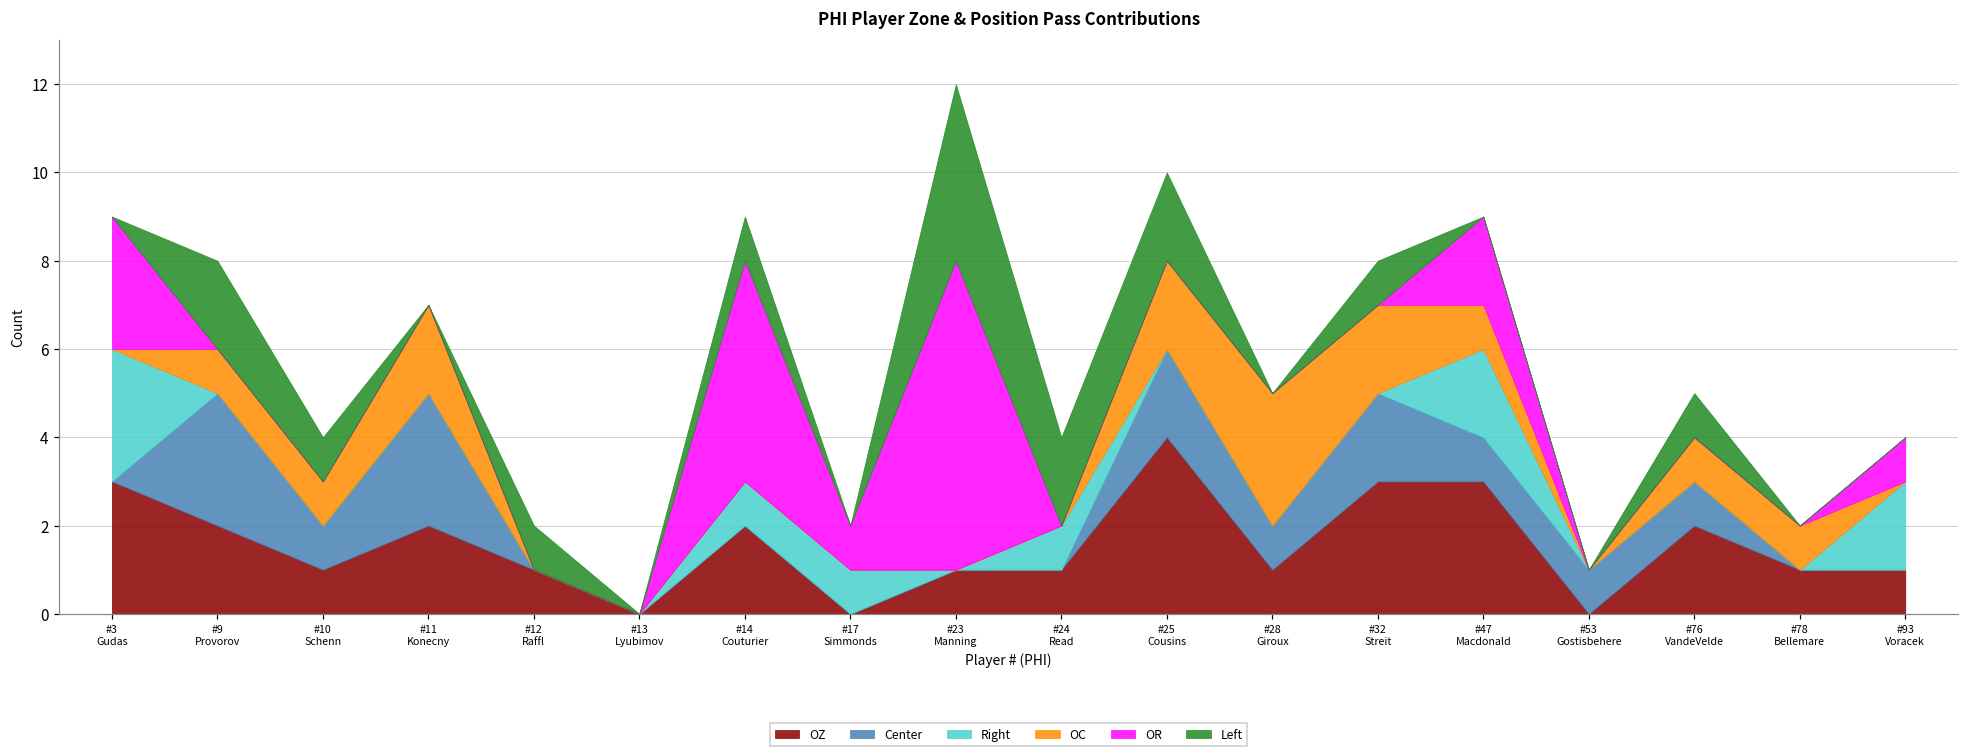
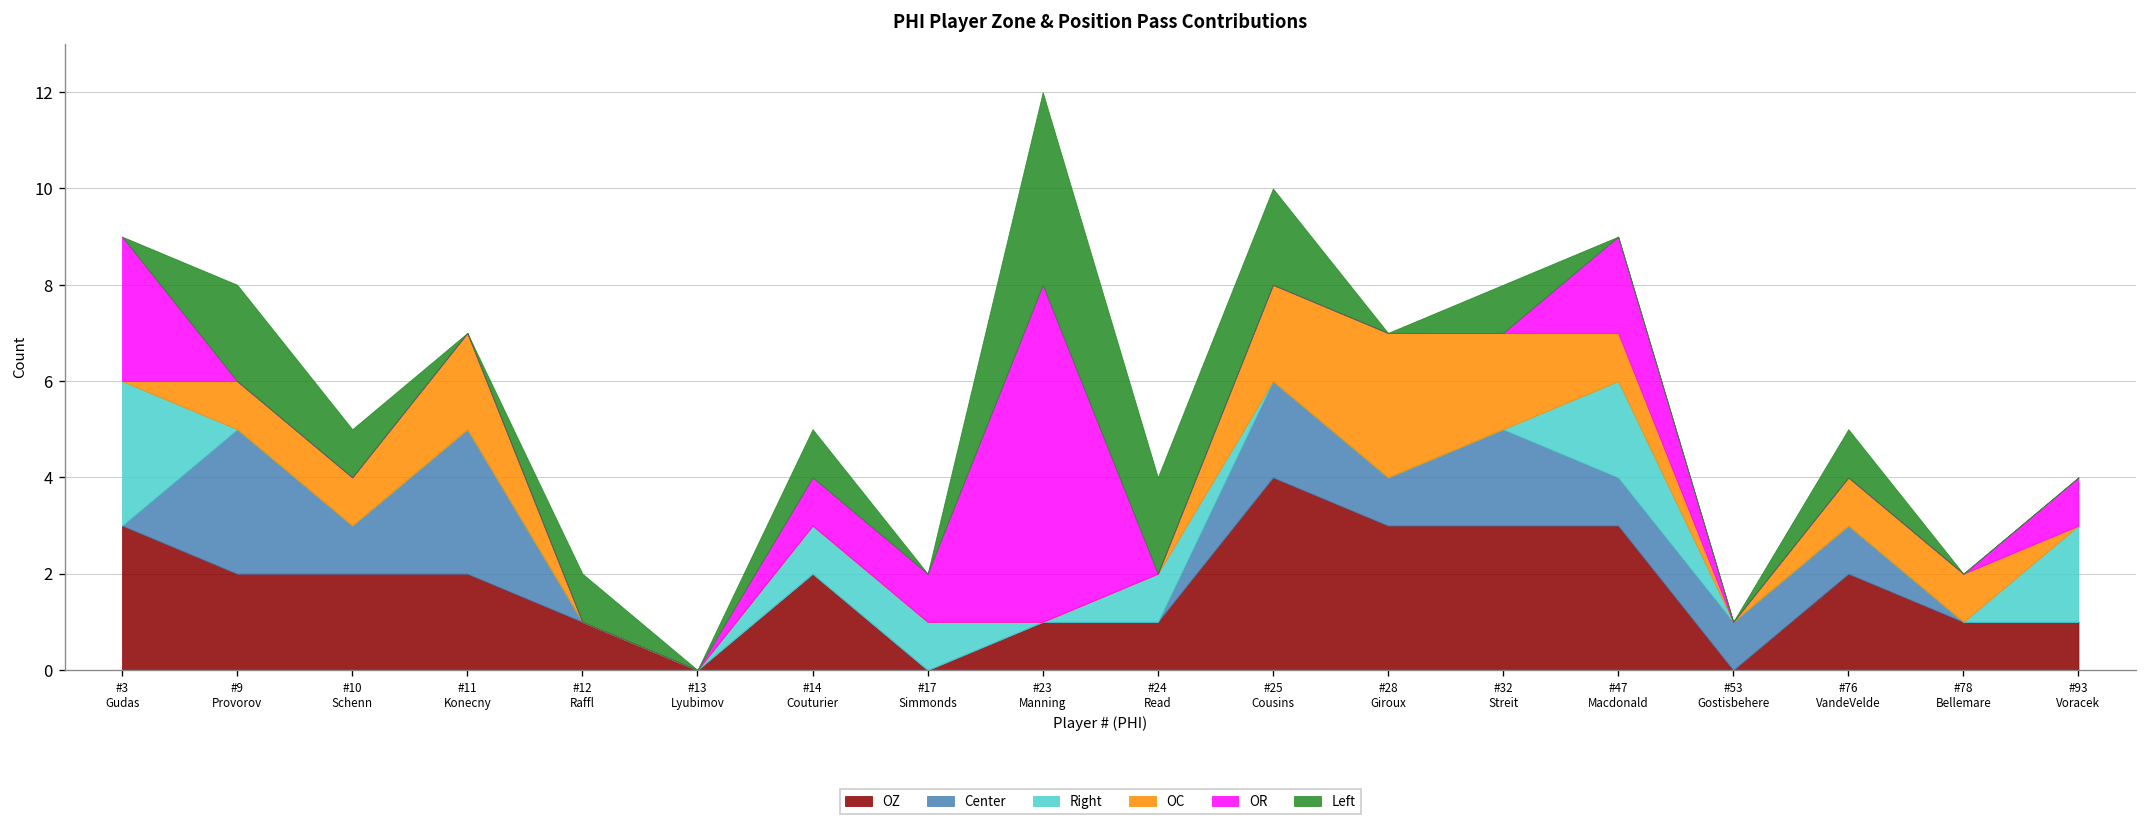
OZ, #10 Schenn: 1 -> 2
OR, #14 Couturier: 5 -> 1
OZ, #28 Giroux: 1 -> 3
